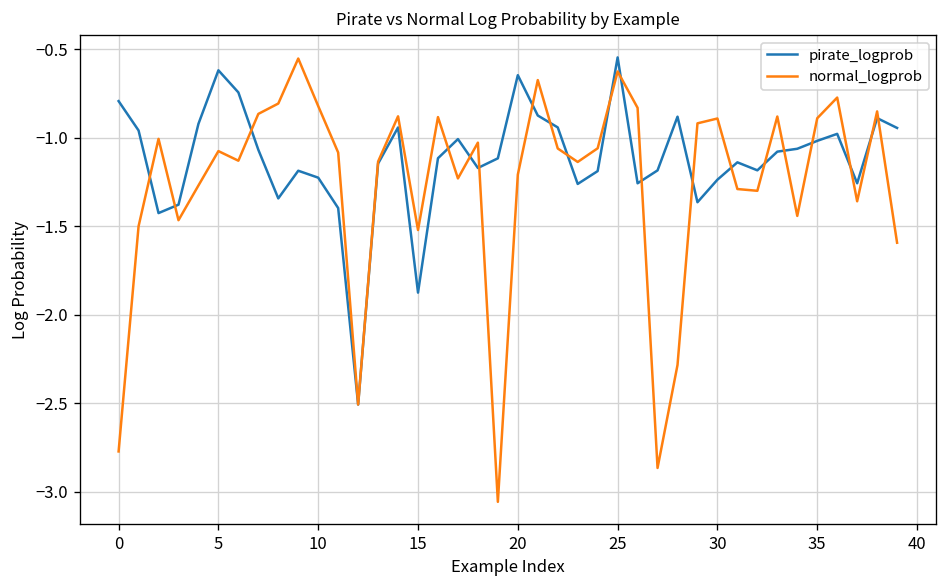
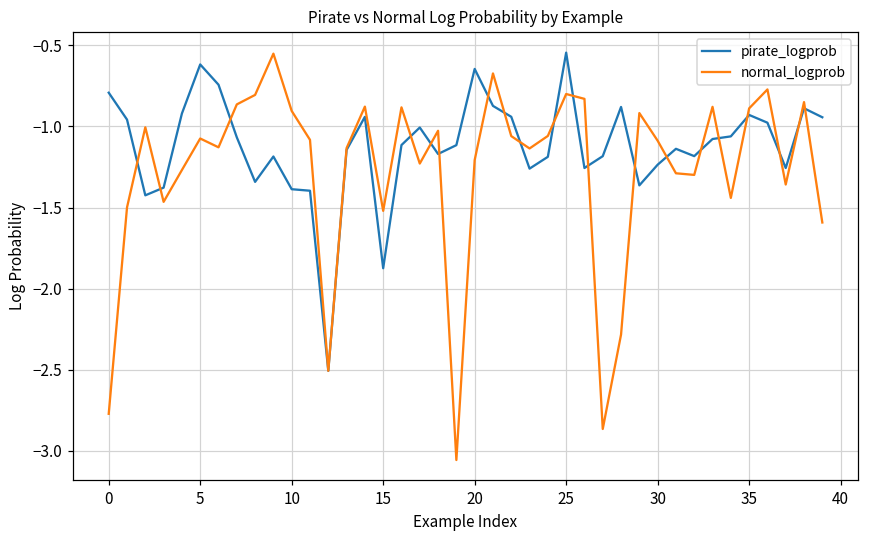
pirate_logprob, 10: -1.22 -> -1.39
normal_logprob, 10: -0.82 -> -0.91
normal_logprob, 25: -0.63 -> -0.80
normal_logprob, 30: -0.89 -> -1.09
pirate_logprob, 35: -1.02 -> -0.93
